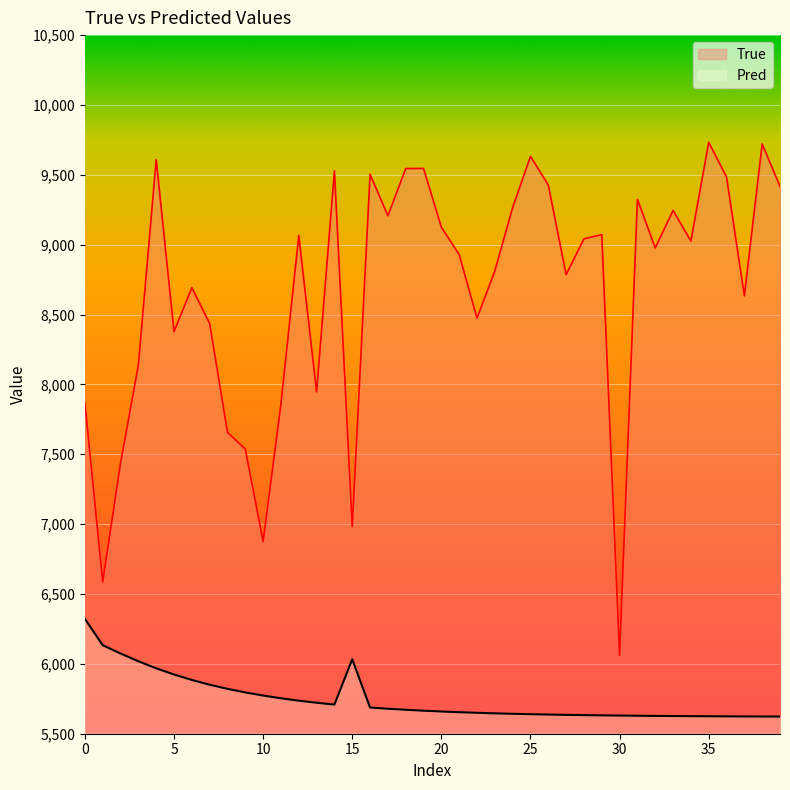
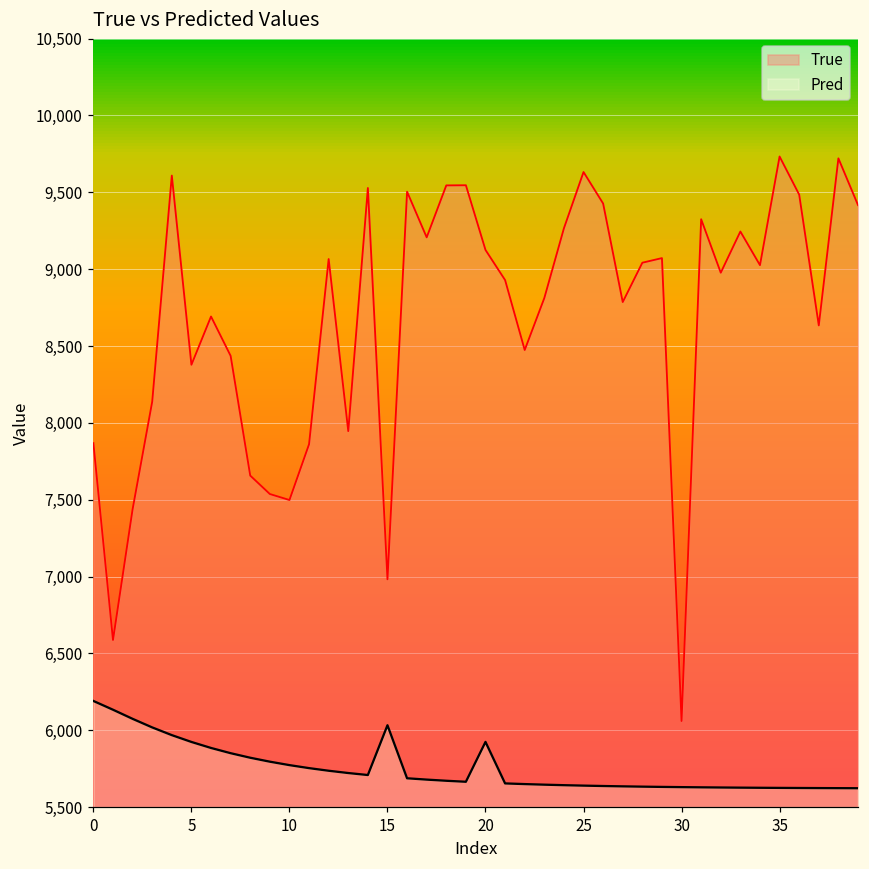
Pred, 0: 6,320 -> 6,190
True, 10: 6,880 -> 7,500
Pred, 20: 5,660 -> 5,920
